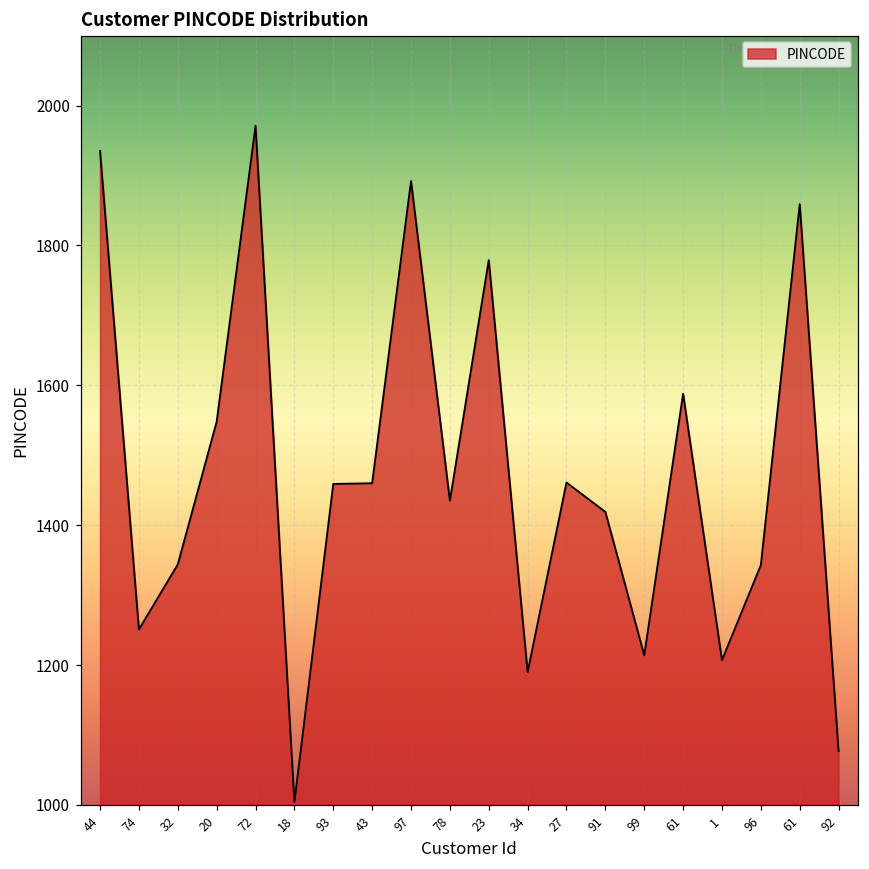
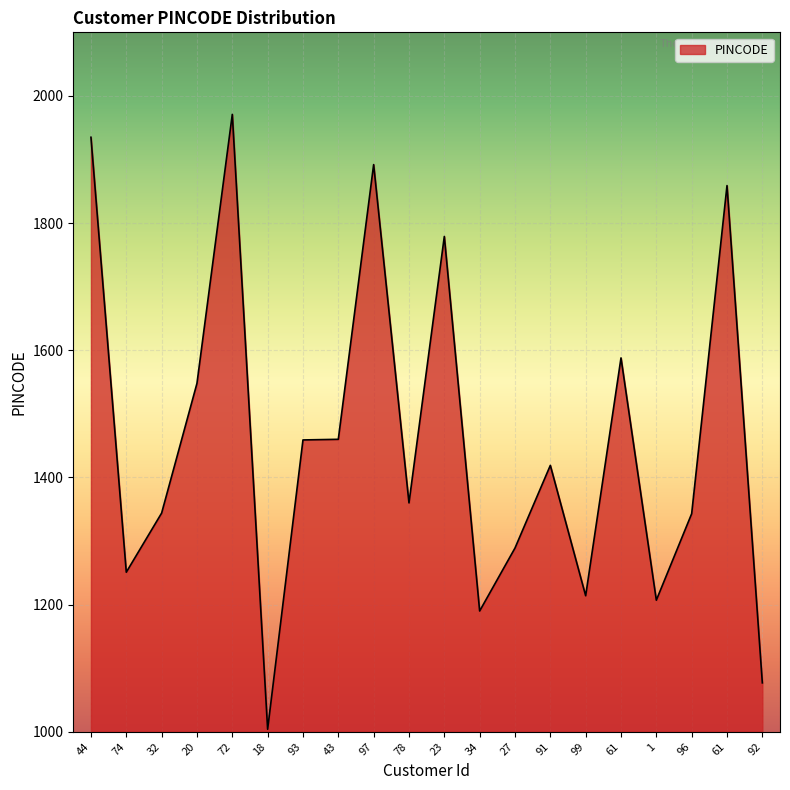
78: 1440 -> 1360
27: 1460 -> 1290
